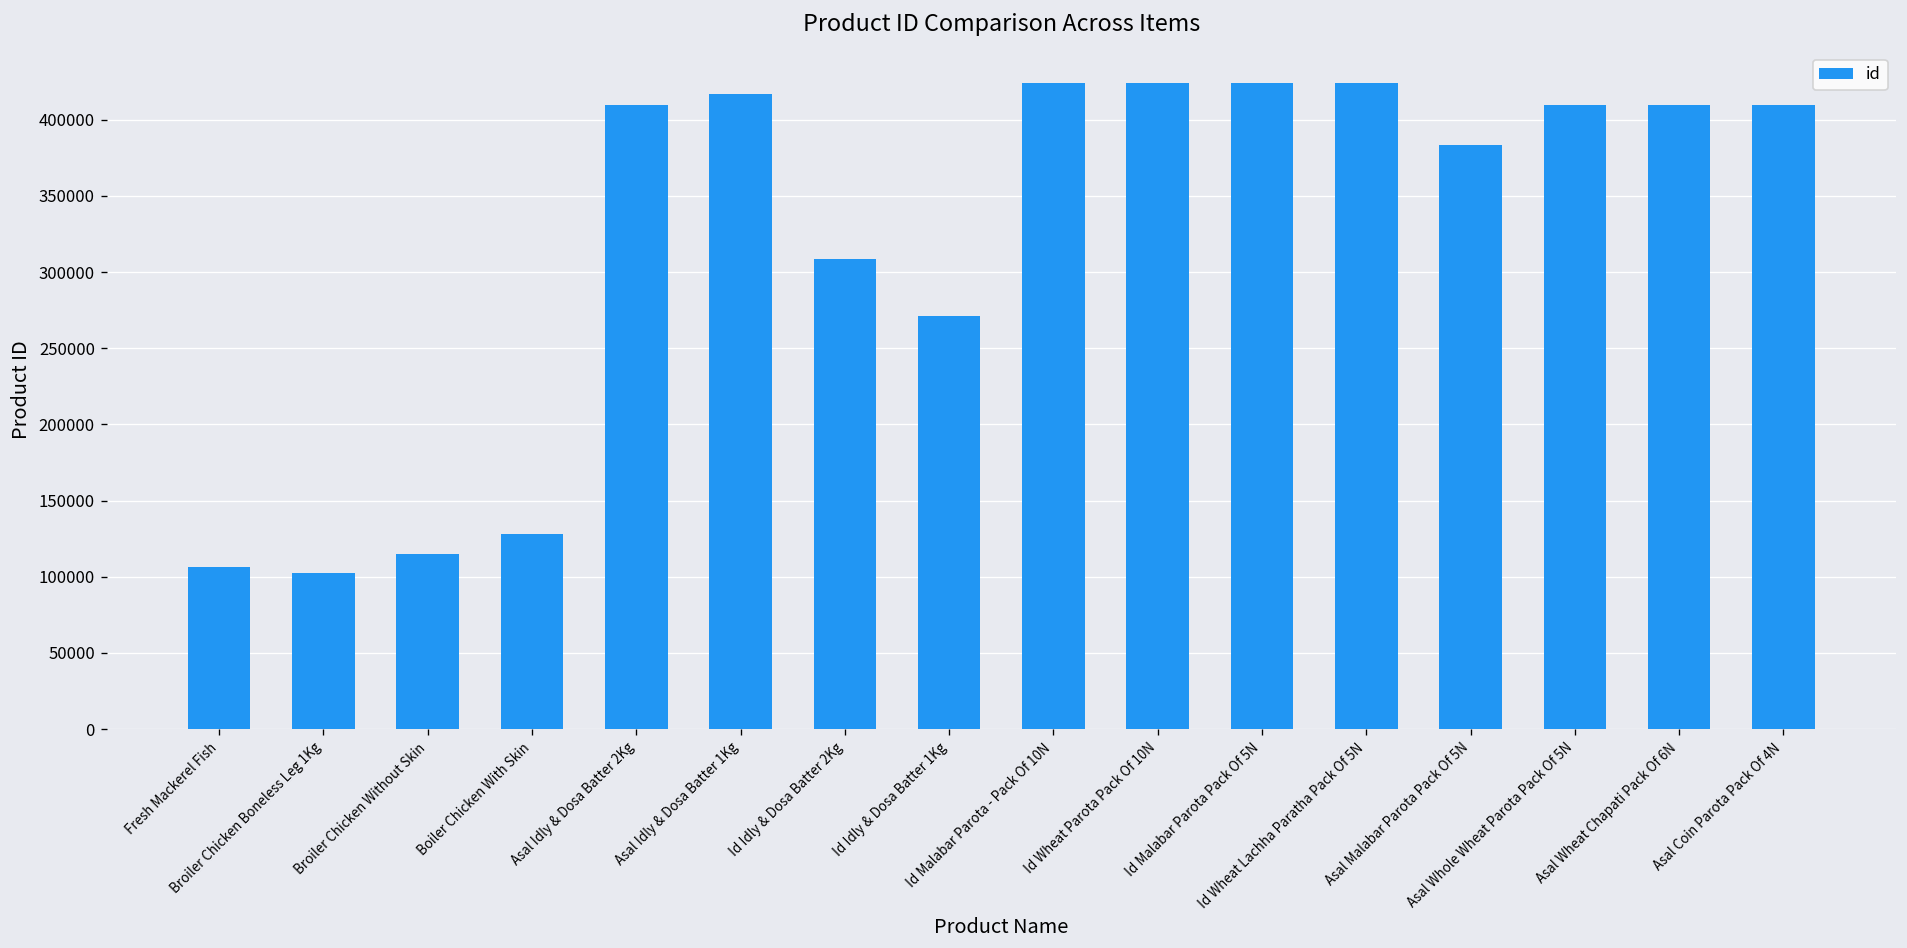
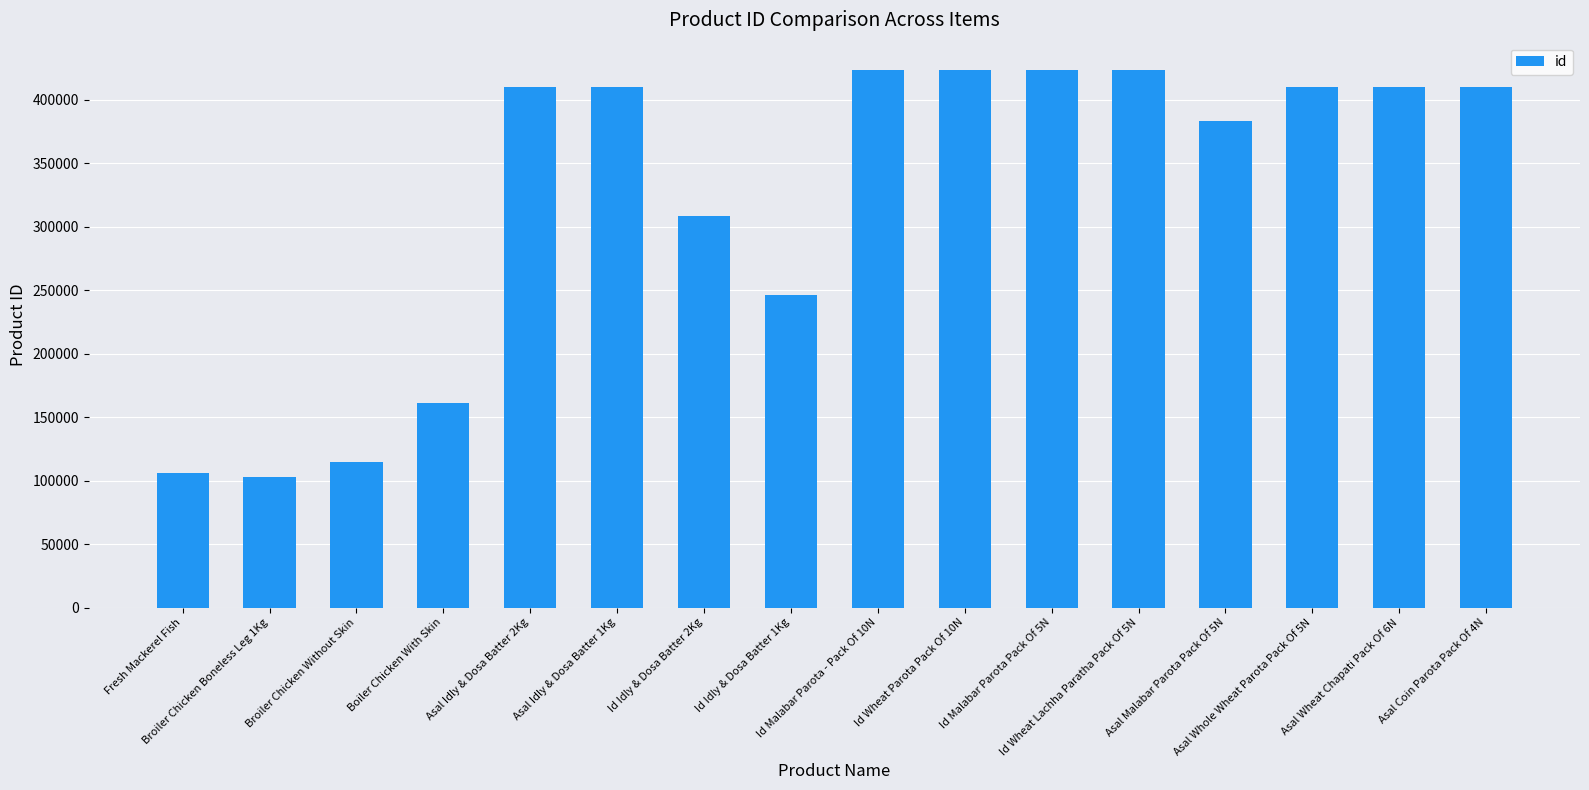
Boiler Chicken With Skin: 128000 -> 161000
Asal Idly & Dosa Batter 1Kg: 417000 -> 410000
Id Idly & Dosa Batter 1Kg: 271000 -> 246000
